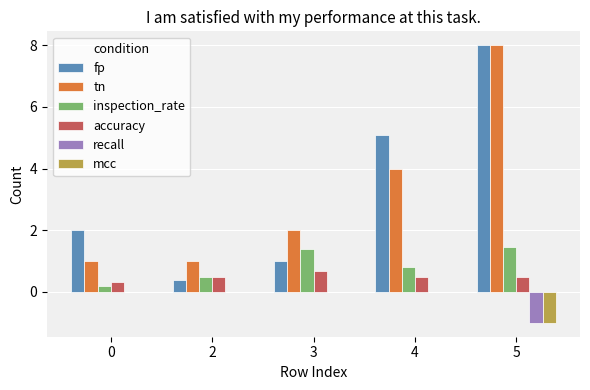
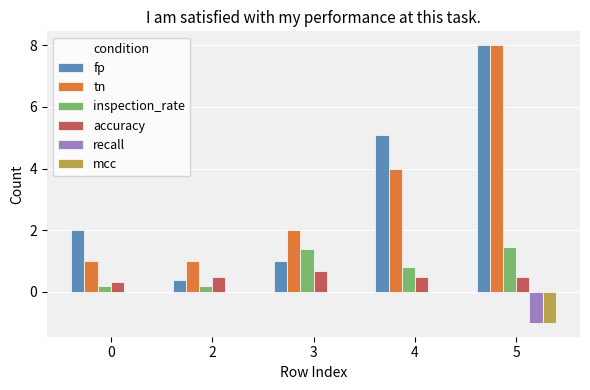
inspection_rate, 2: 0.5 -> 0.2
